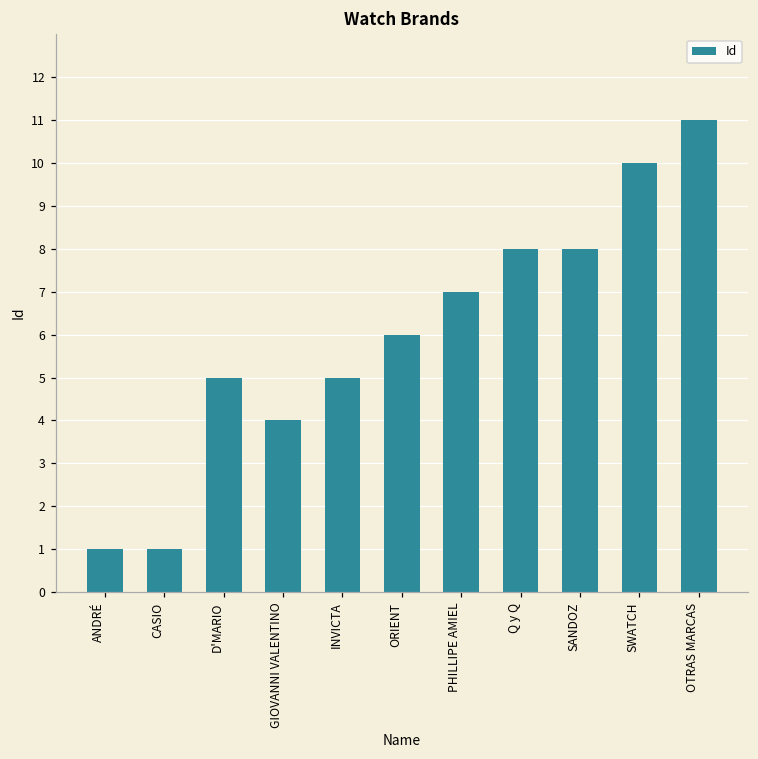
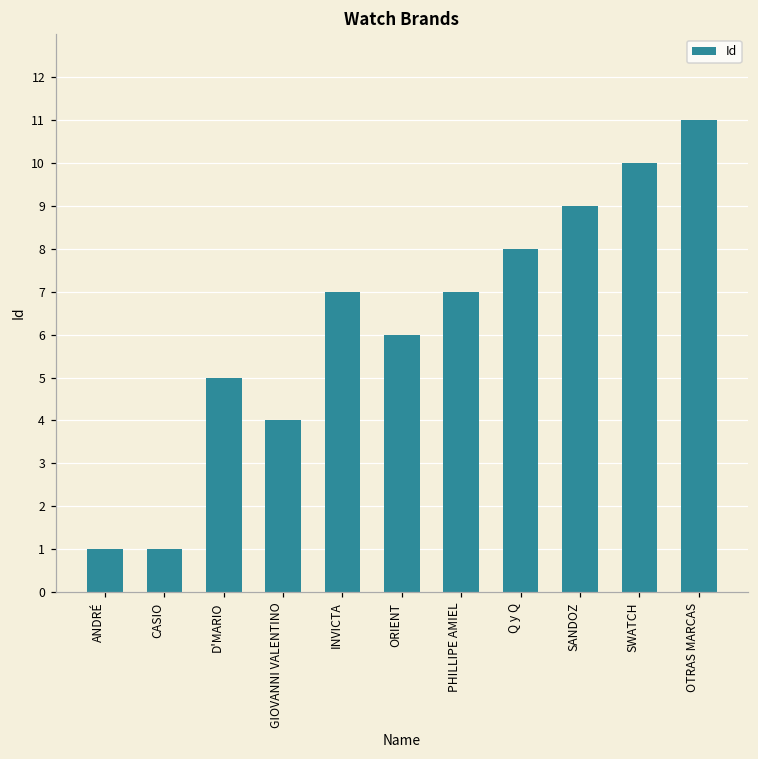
INVICTA: 5 -> 7
SANDOZ: 8 -> 9
